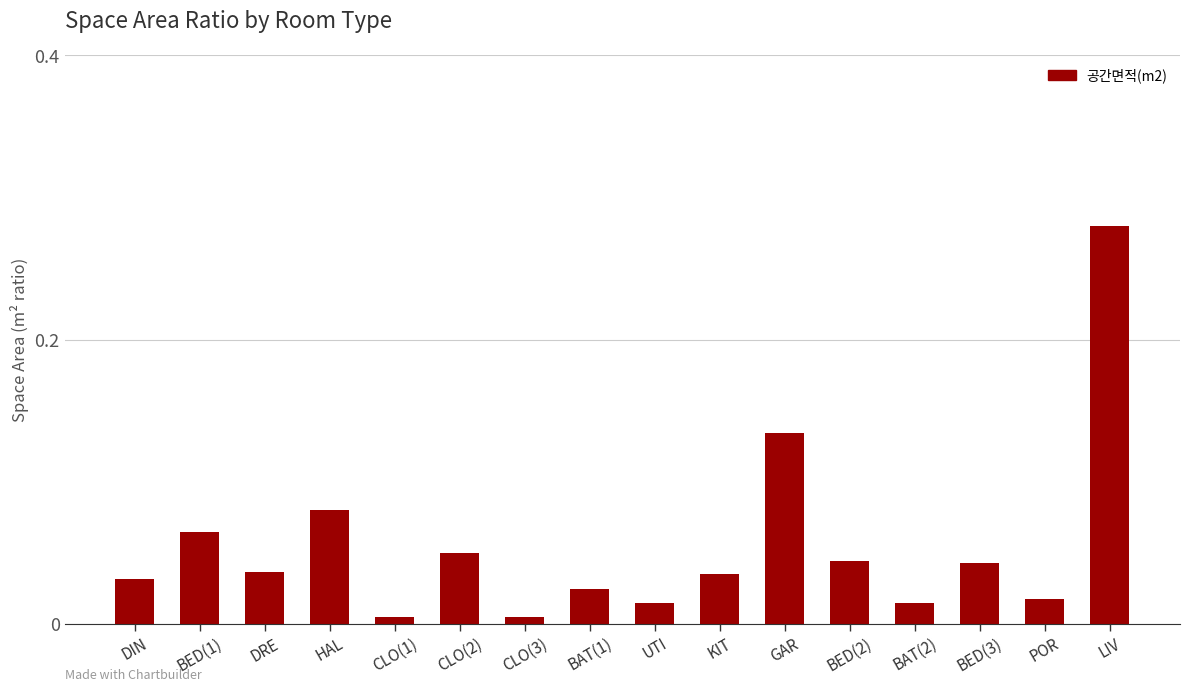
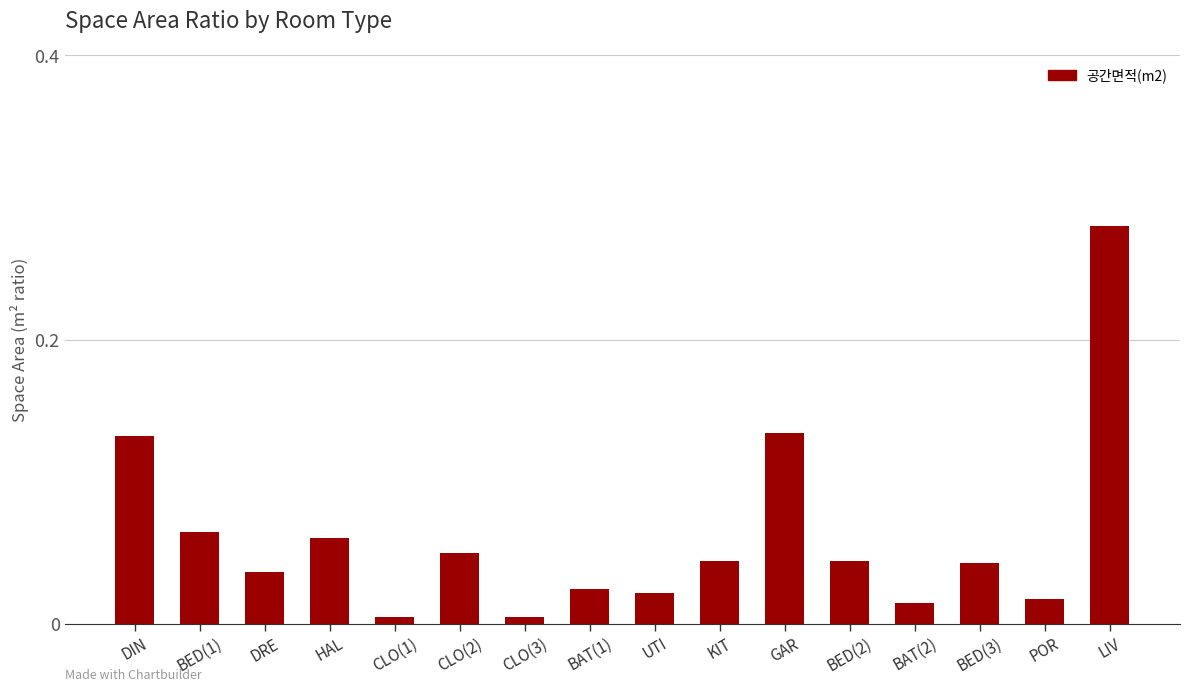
DIN: 0.031 -> 0.132
HAL: 0.08 -> 0.06
UTI: 0.014 -> 0.021
KIT: 0.035 -> 0.044
